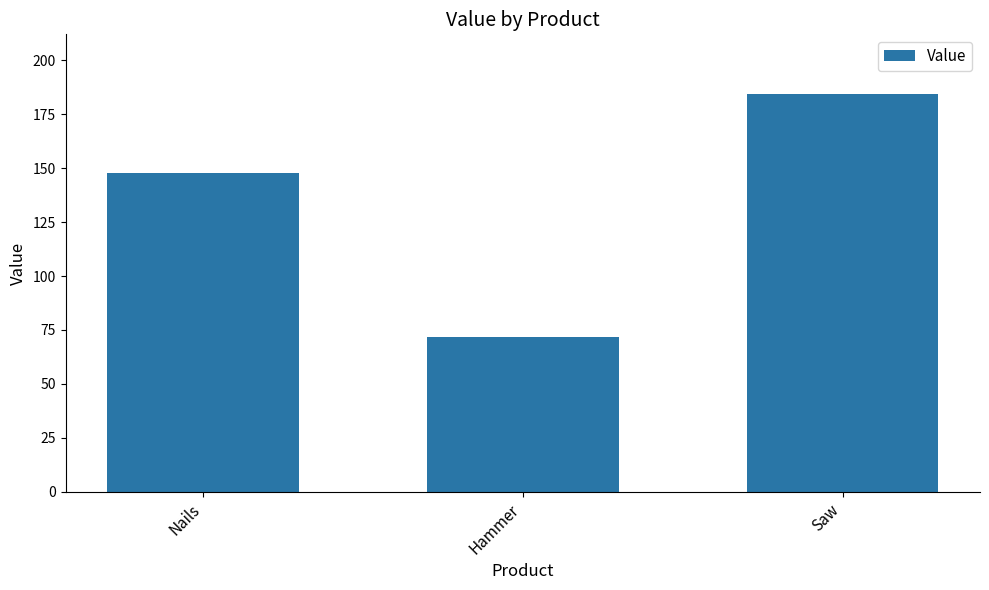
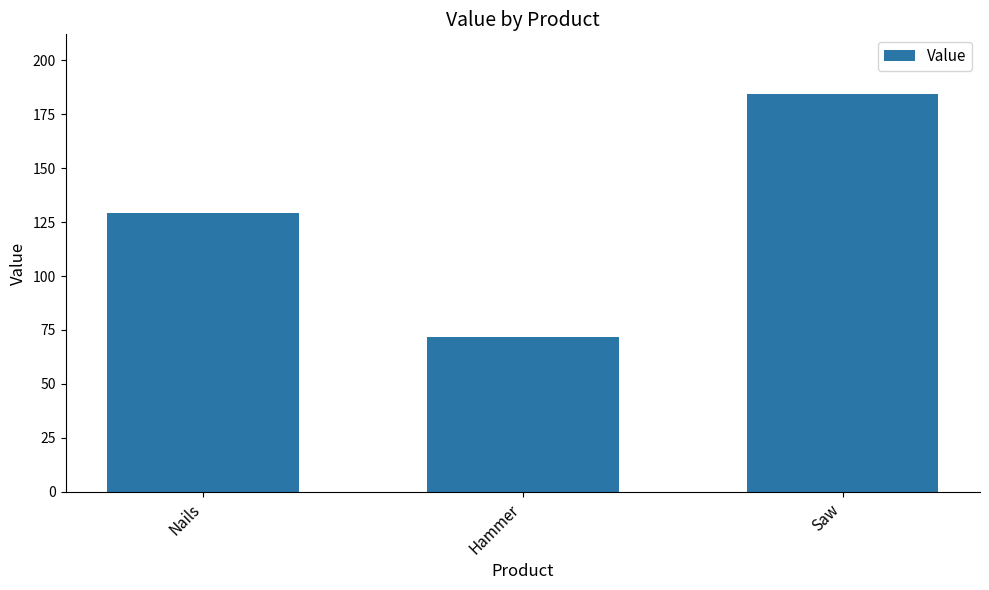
Nails: 148 -> 129
